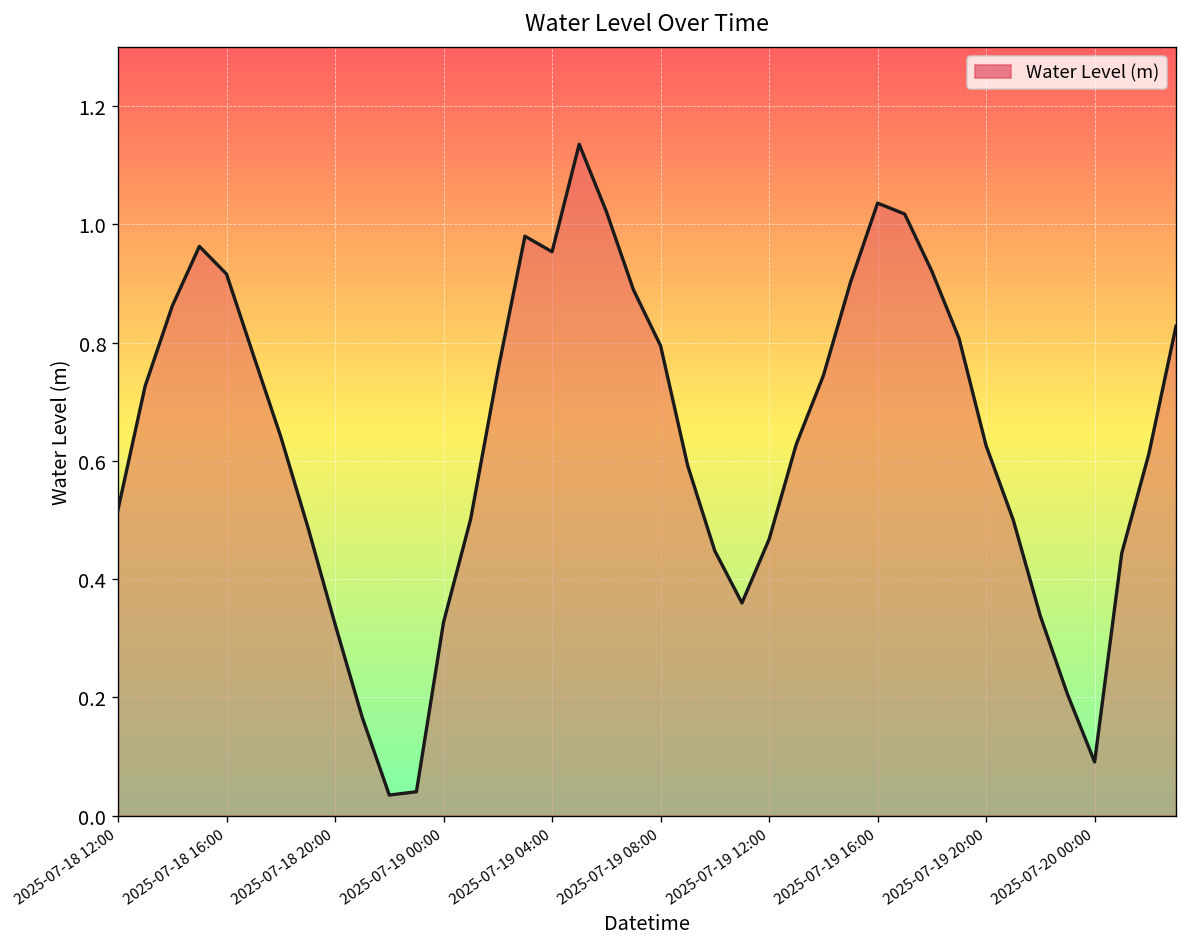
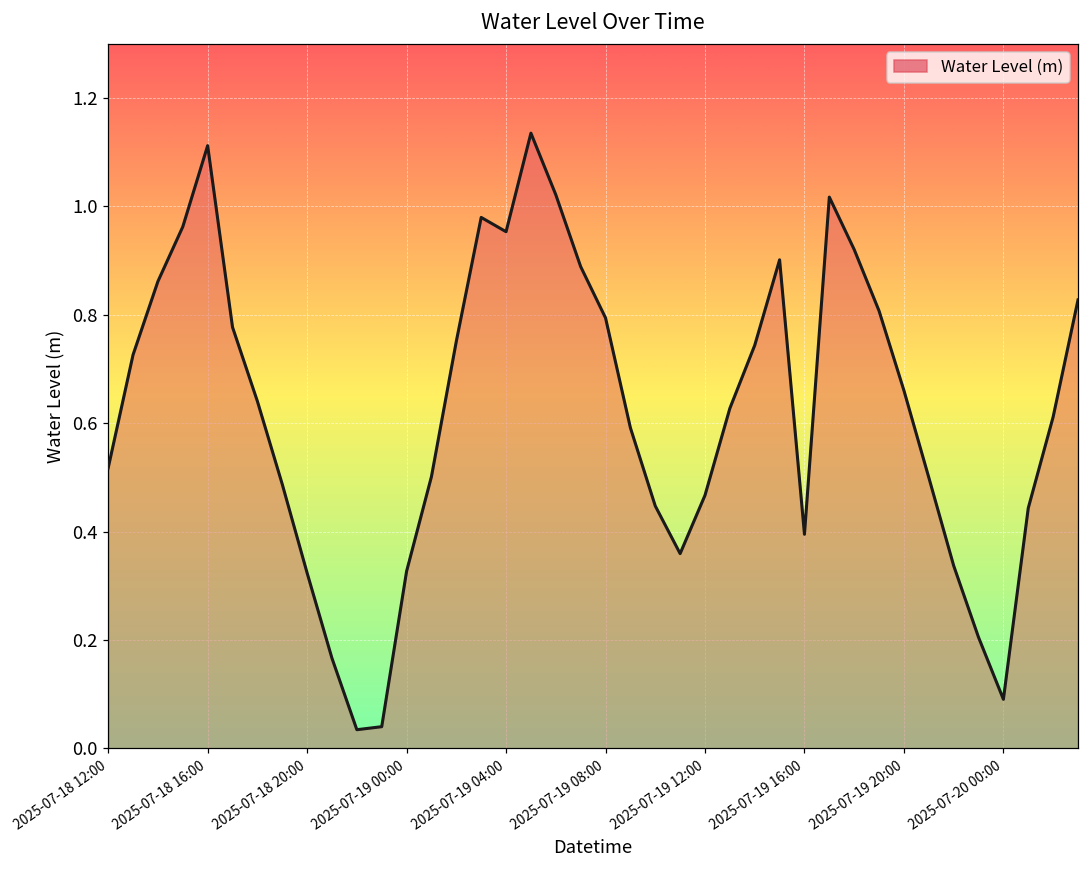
2025-07-18 16:00: 0.92 -> 1.11
2025-07-19 16:00: 1.04 -> 0.40
2025-07-19 20:00: 0.63 -> 0.66
